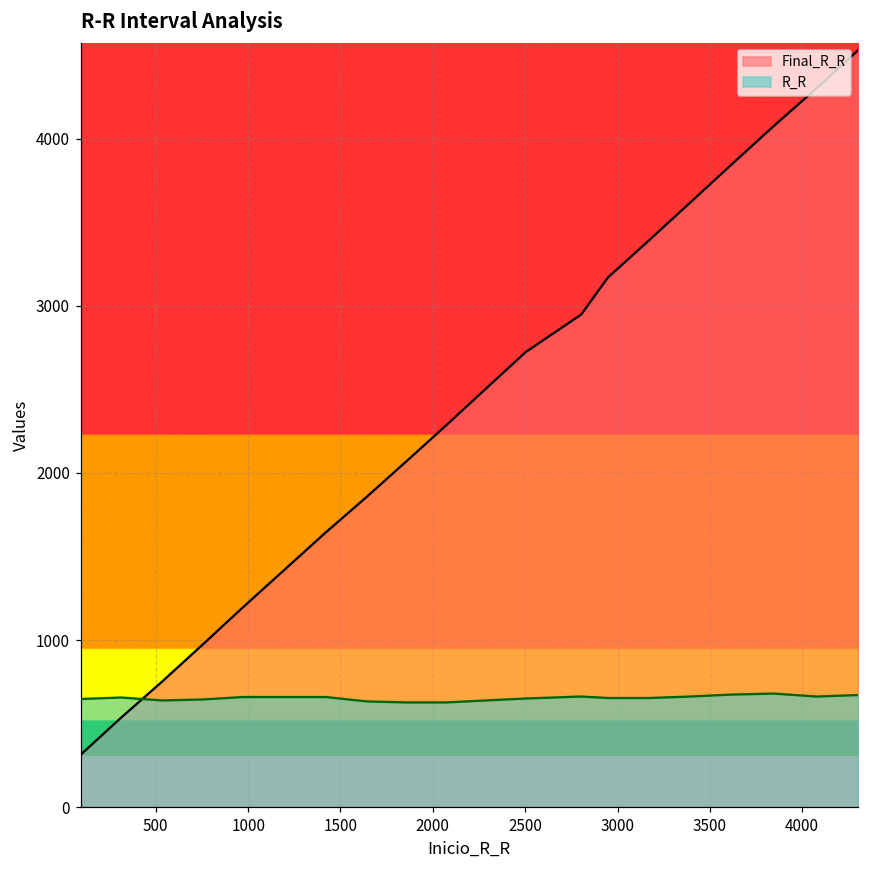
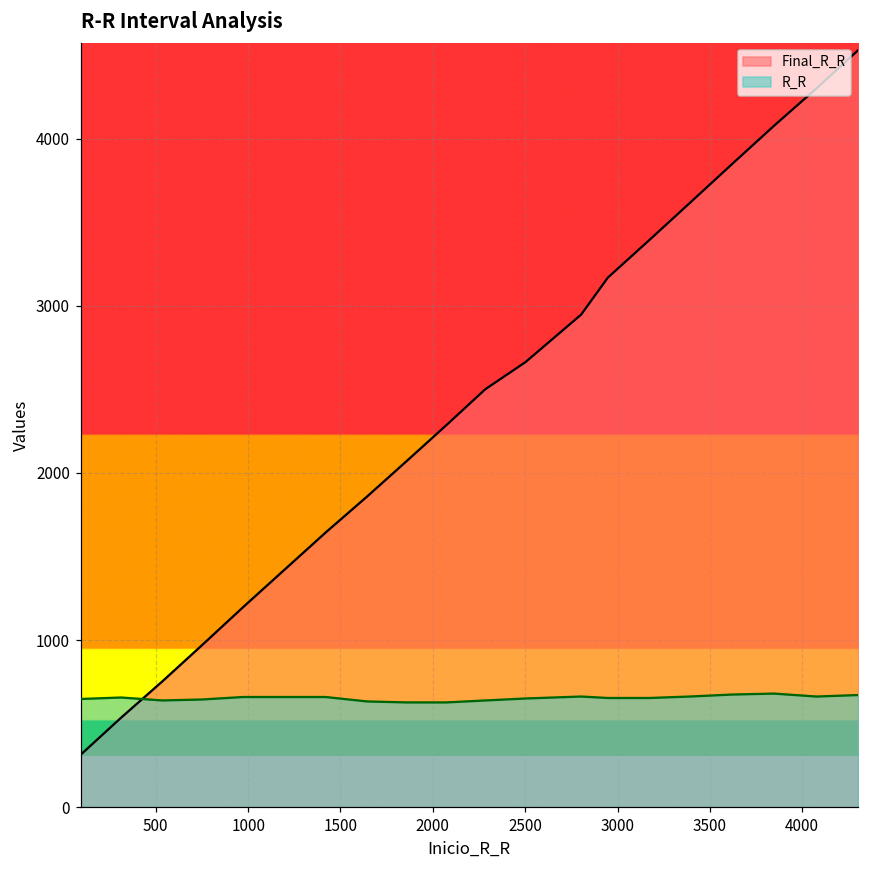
Final_R_R, 2500: 2720 -> 2660
